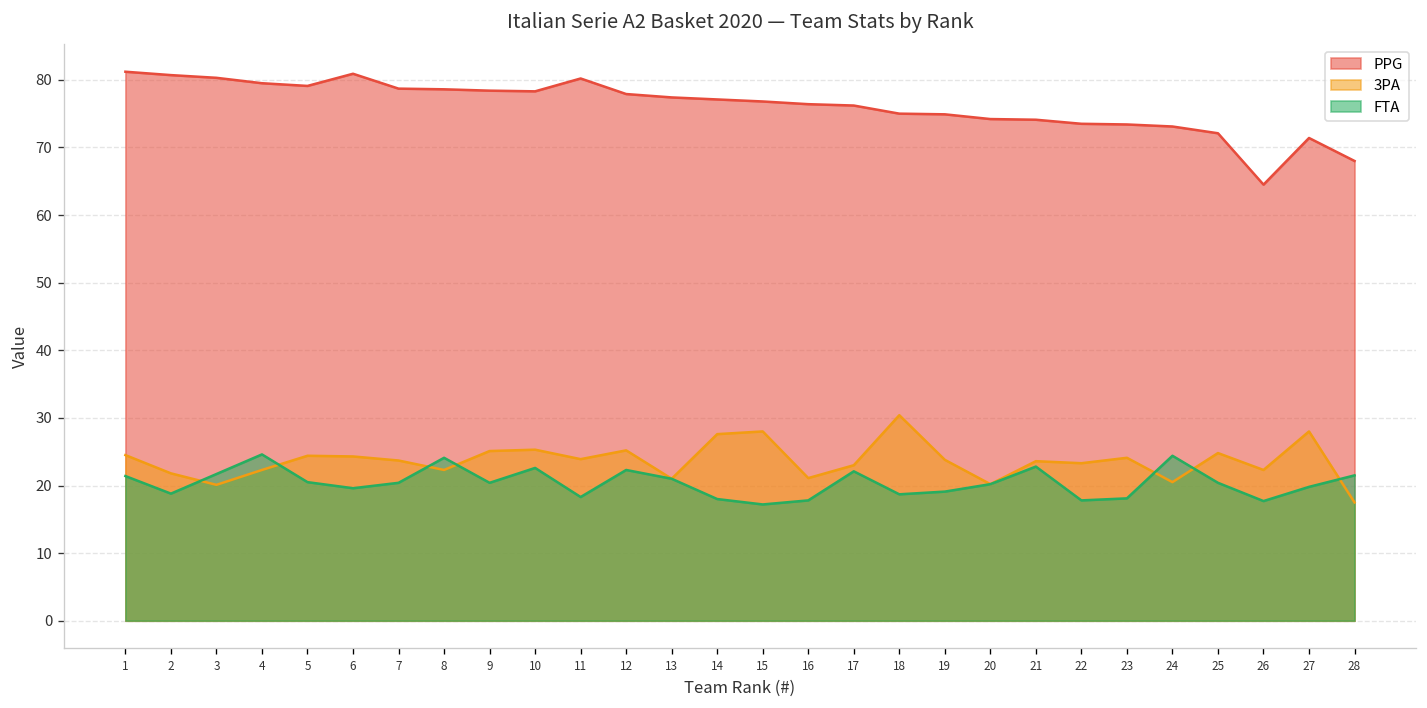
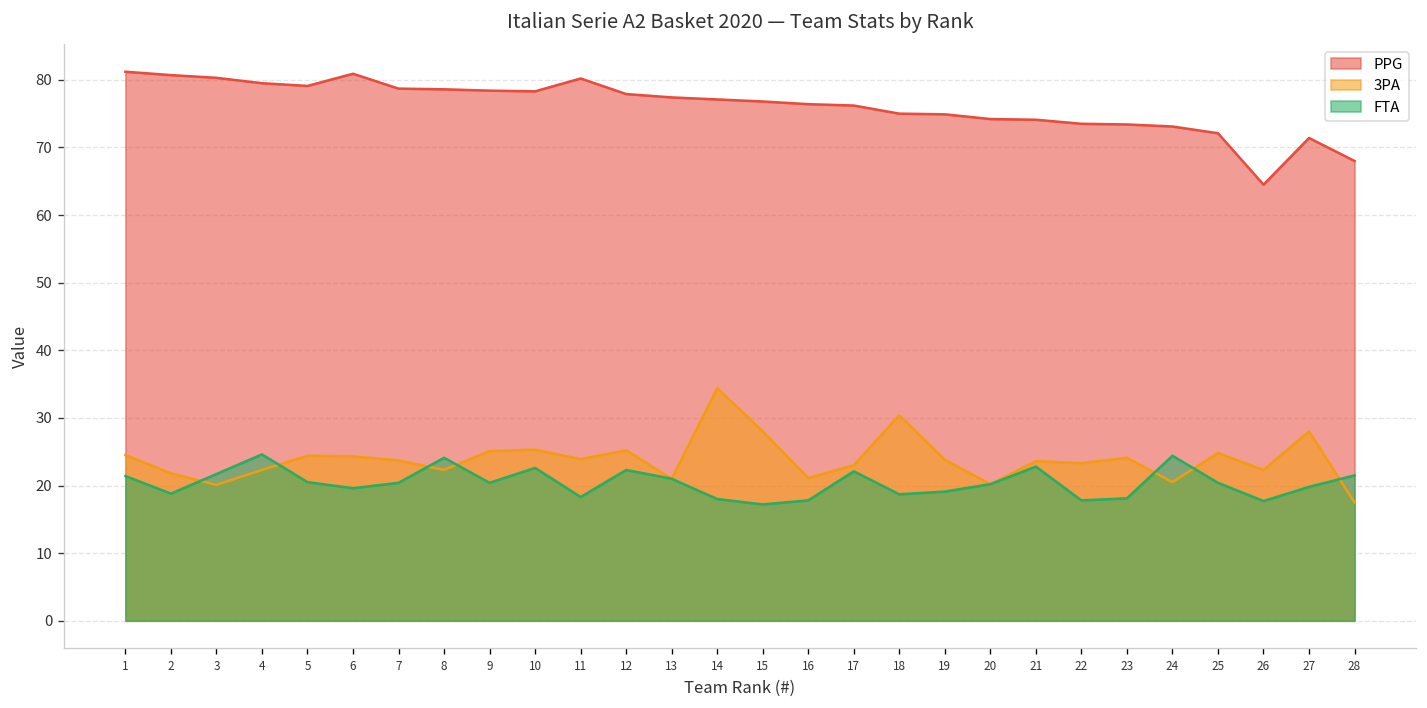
3PA, 14: 28 -> 34
